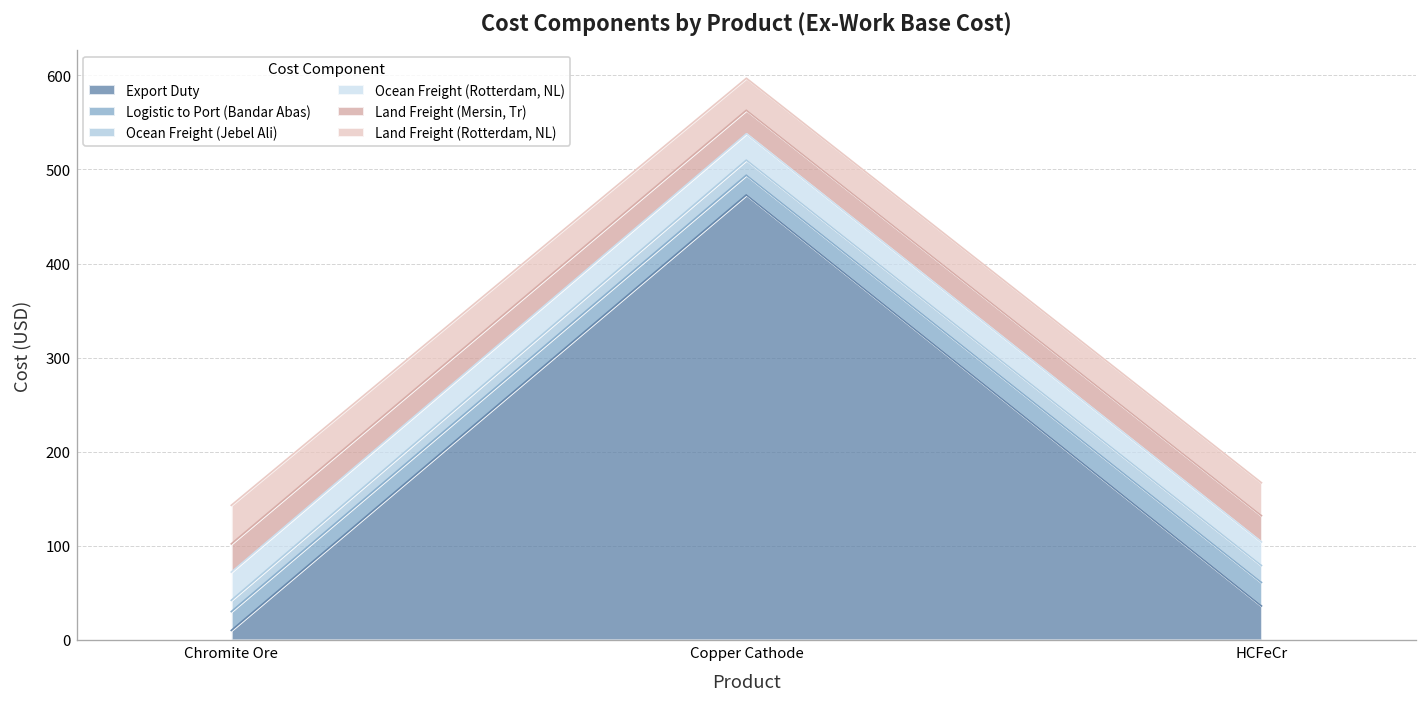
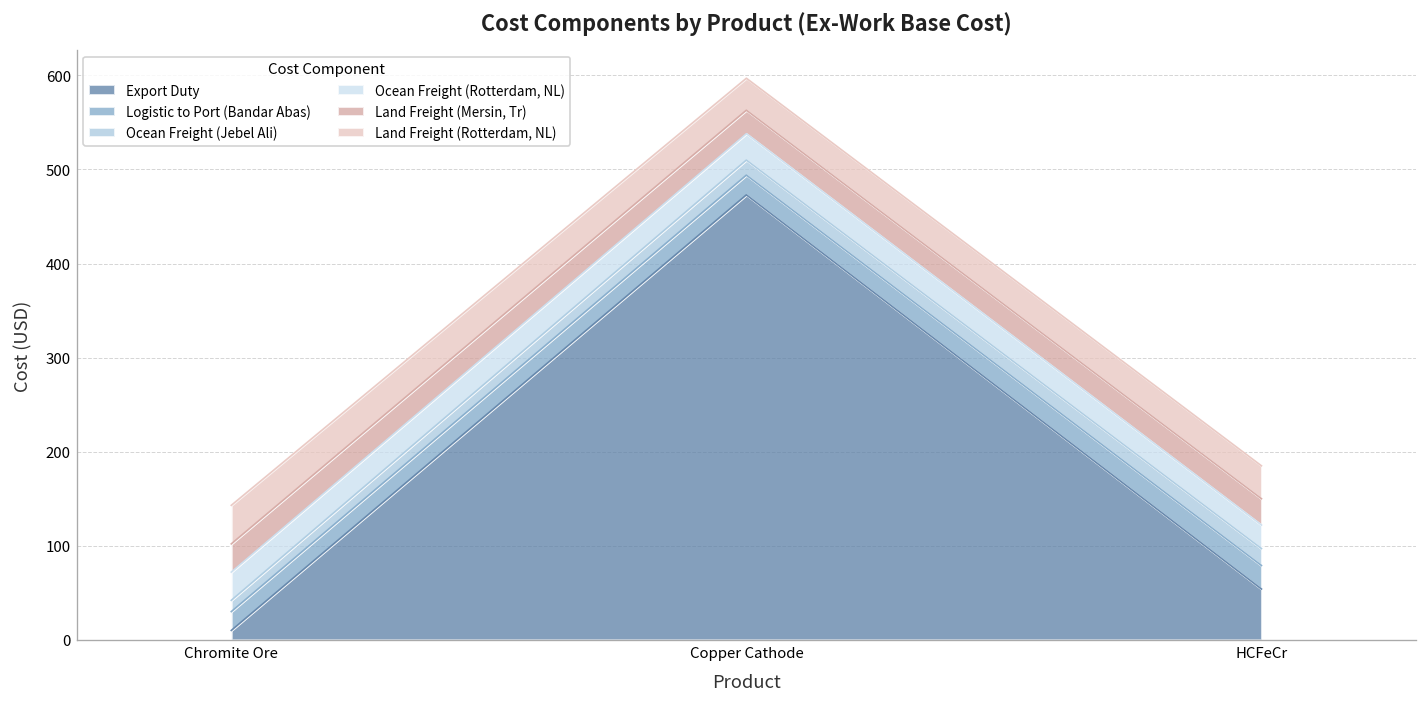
Export Duty, HCFeCr: 40 -> 50
